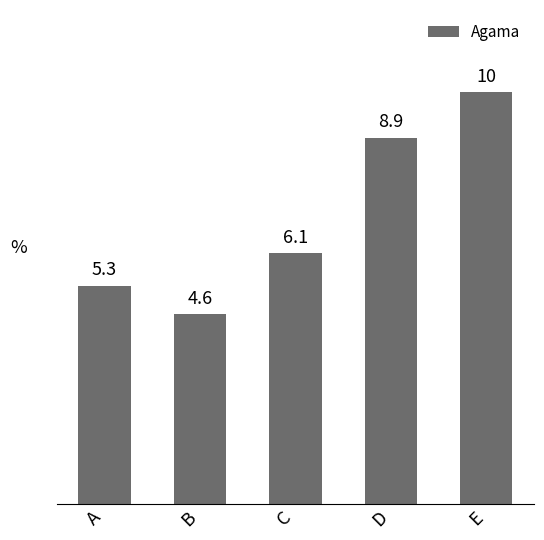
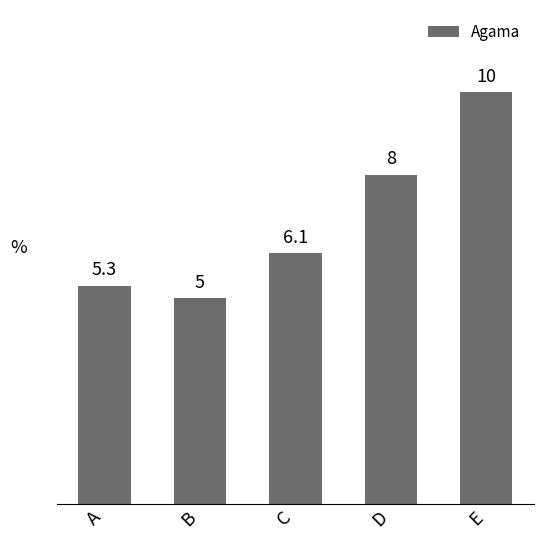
B: 4.6 -> 5
D: 8.9 -> 8
